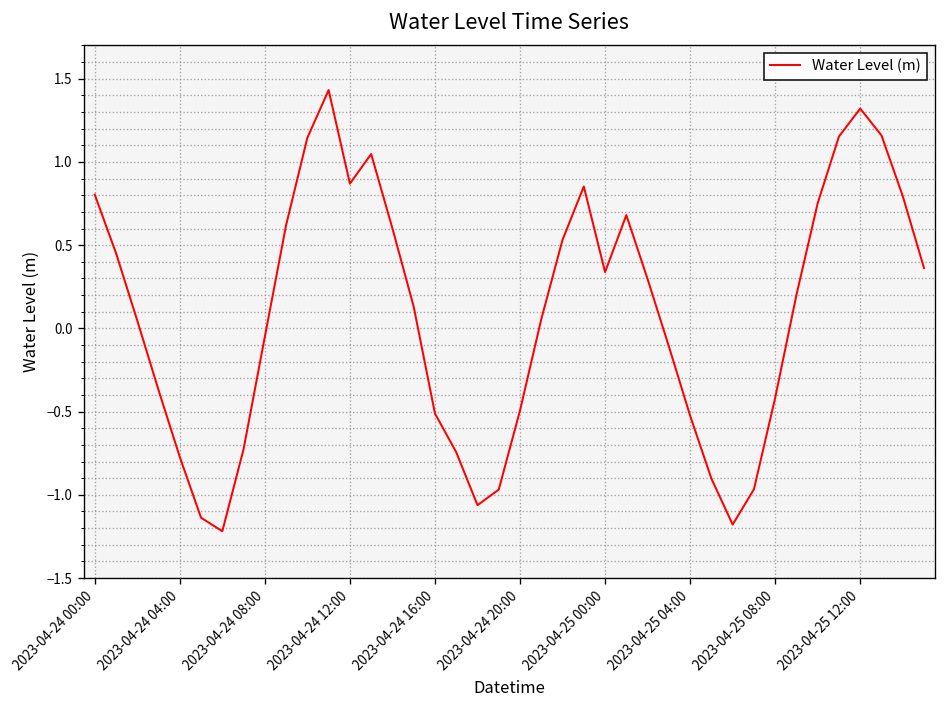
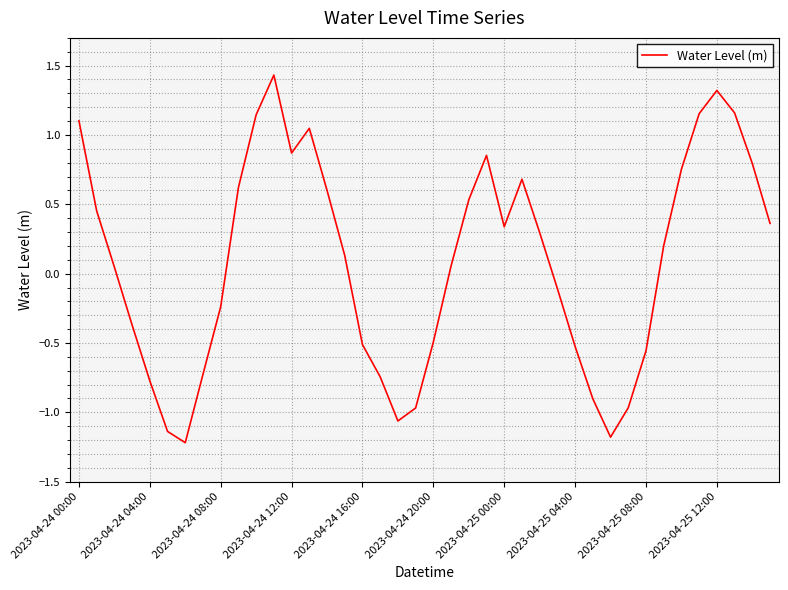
2023-04-24 00:00: 0.80 -> 1.10
2023-04-24 08:00: -0.05 -> -0.24
2023-04-25 08:00: -0.42 -> -0.56
